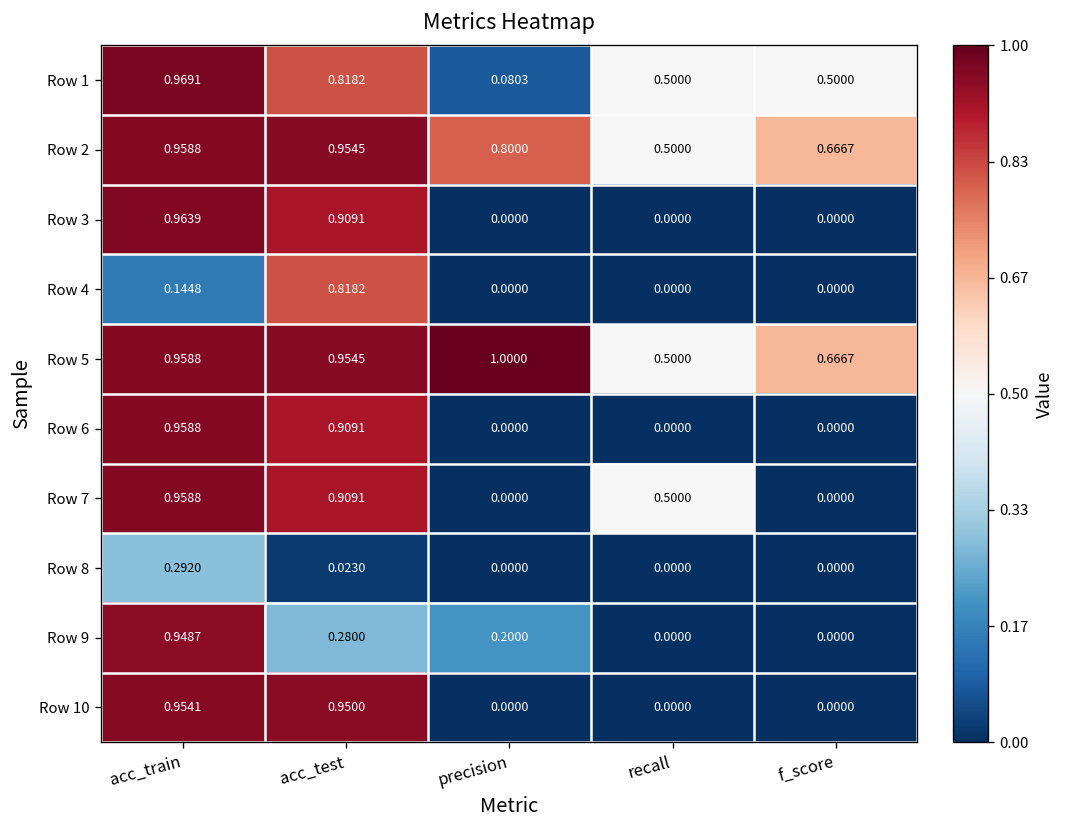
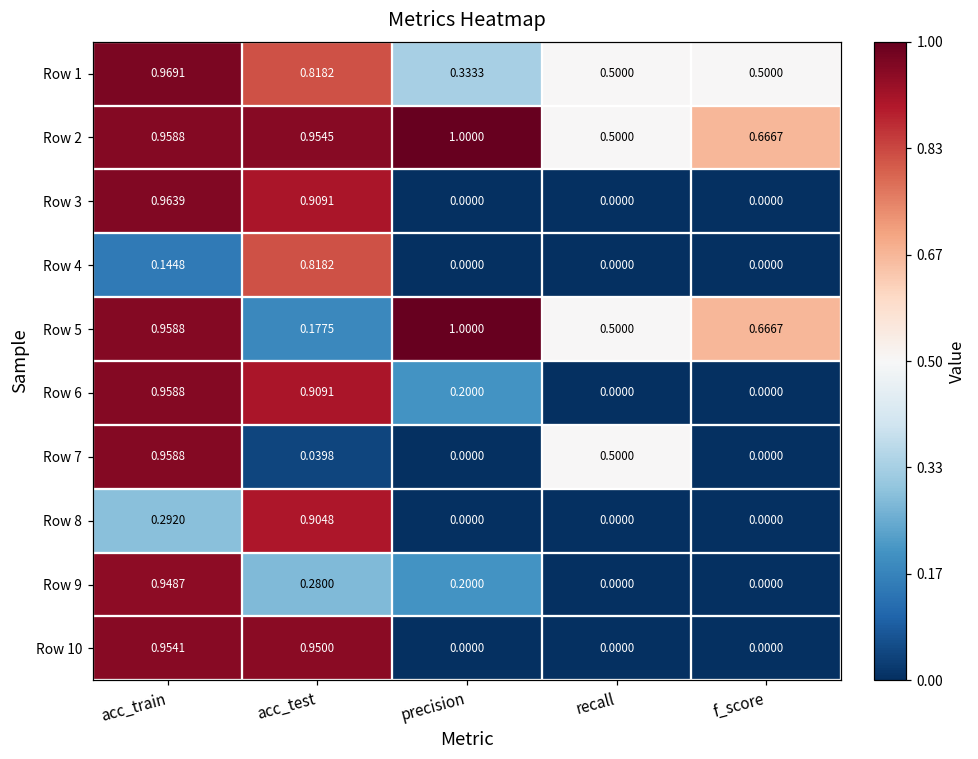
Row 1, precision: 0.0803 -> 0.3333
Row 2, precision: 0.8000 -> 1.0000
Row 5, acc_test: 0.9545 -> 0.1775
Row 6, precision: 0.0000 -> 0.2000
Row 7, acc_test: 0.9091 -> 0.0398
Row 8, acc_test: 0.0230 -> 0.9048
